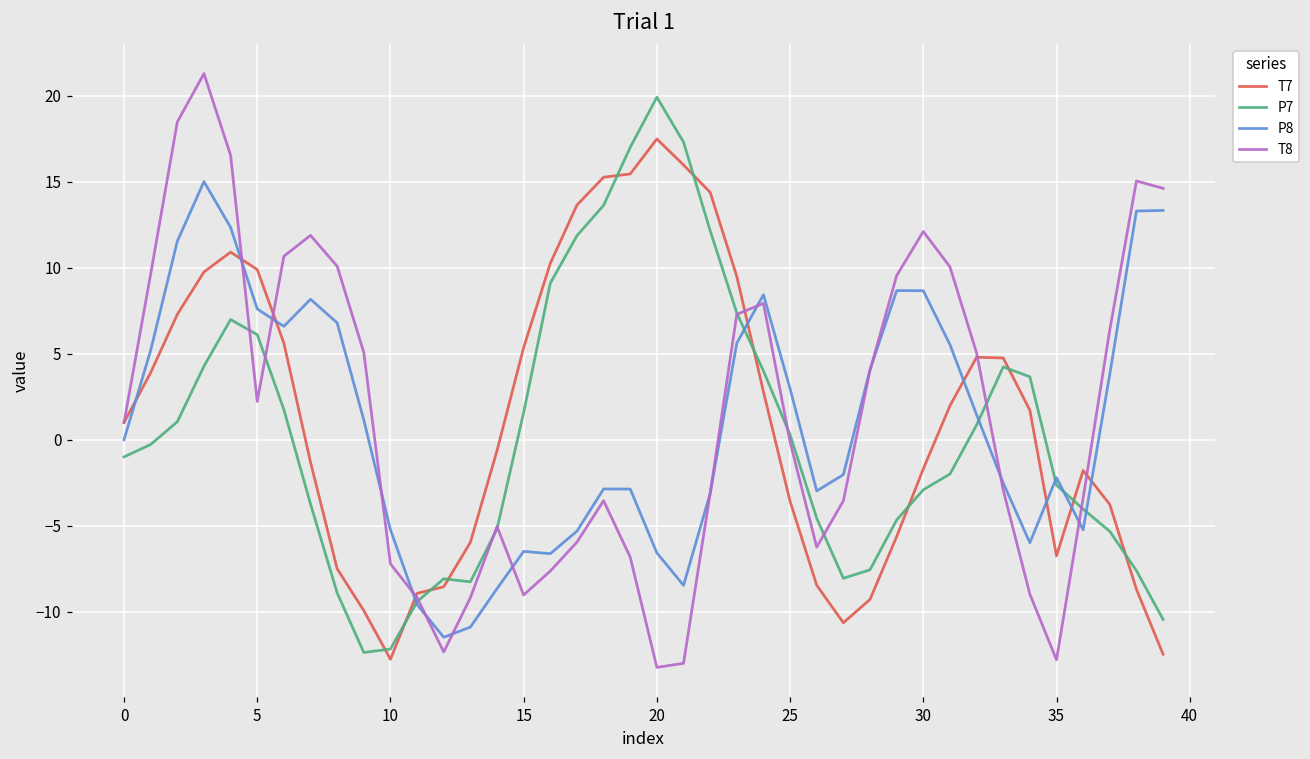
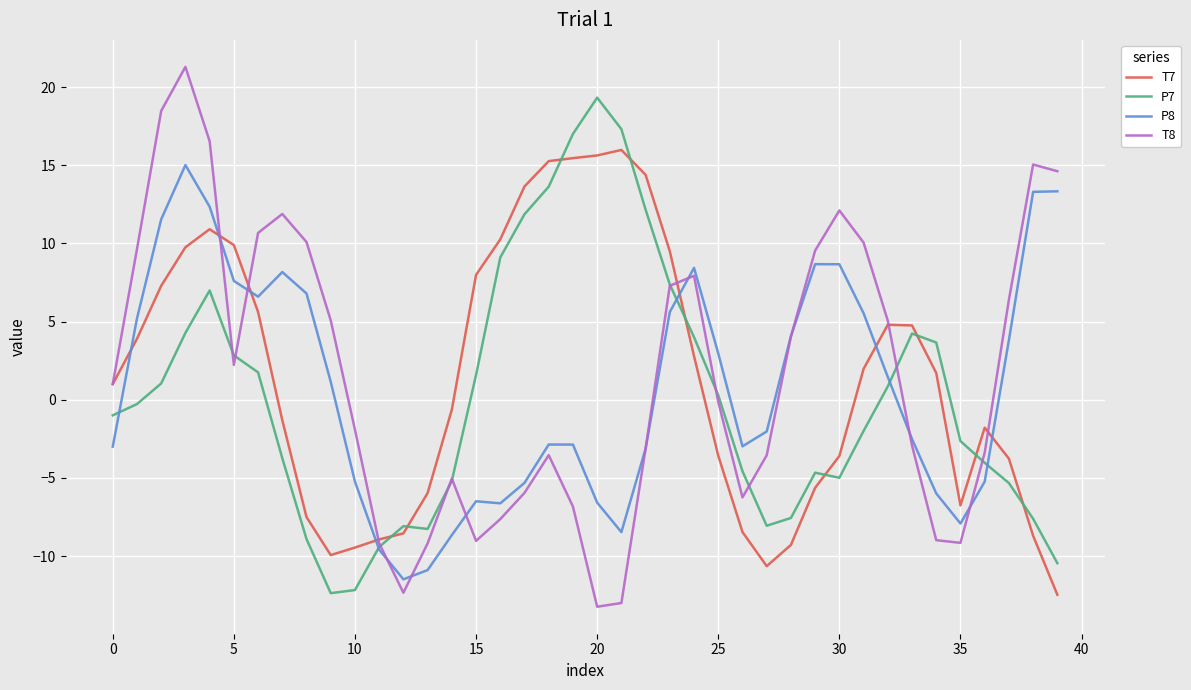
P8, 0: 0 -> -3
P7, 5: 6.1 -> 2.8
T7, 10: -12.8 -> -9.5
T8, 10: -7.2 -> -1.9
T7, 15: 5.4 -> 8.0
T7, 20: 17.5 -> 15.6
P7, 20: 19.9 -> 19.3
T7, 30: -1.7 -> -3.6
P7, 30: -2.9 -> -5.0
P8, 35: -2.2 -> -7.9
T8, 35: -12.8 -> -9.2
